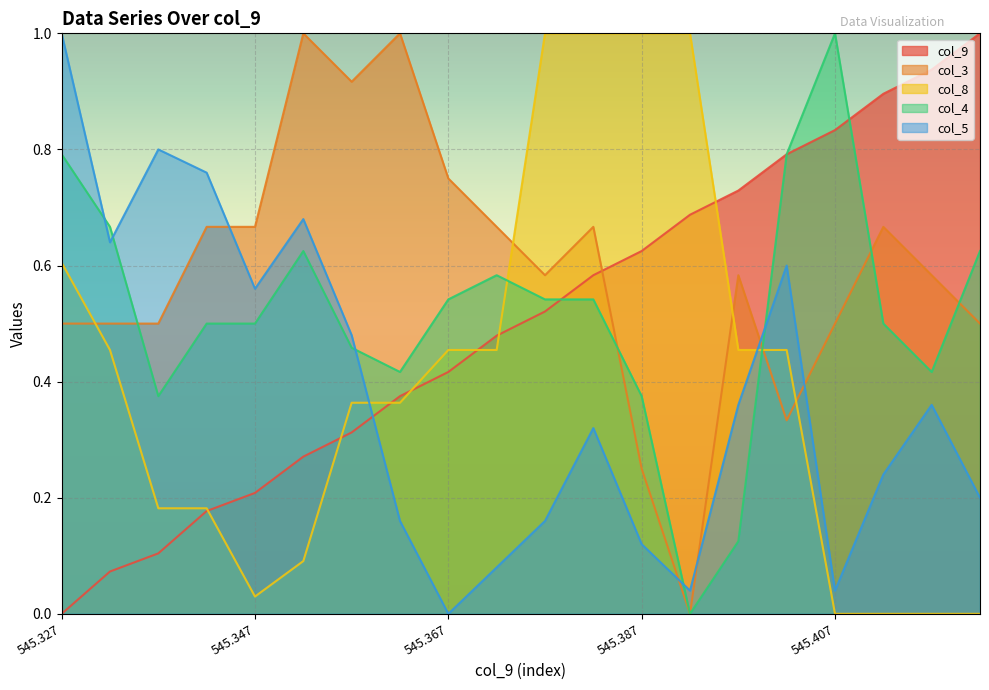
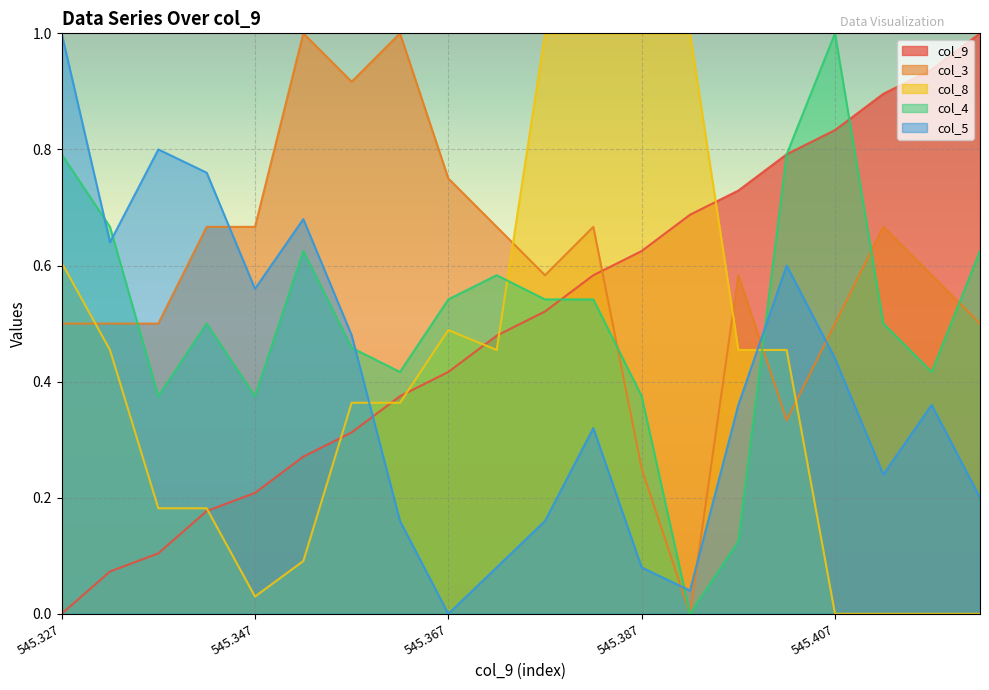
col_4, 545.347: 0.50 -> 0.38
col_8, 545.367: 0.45 -> 0.49
col_5, 545.387: 0.12 -> 0.08
col_5, 545.407: 0.04 -> 0.44
